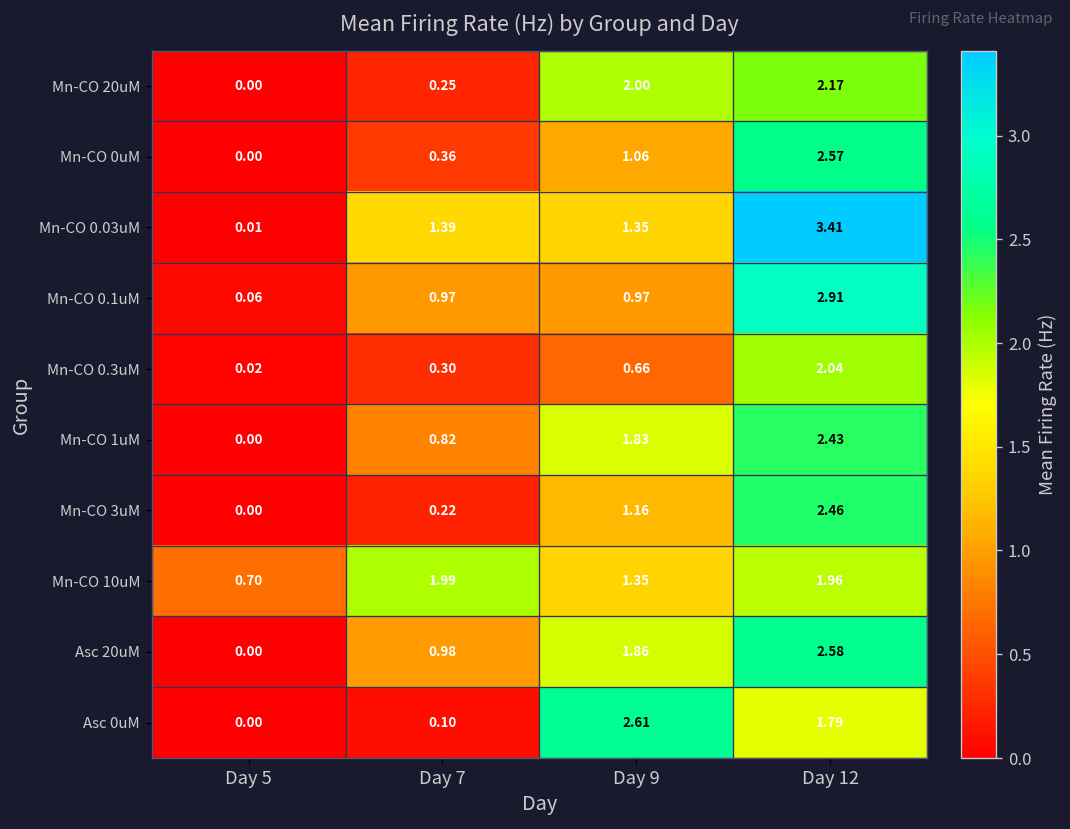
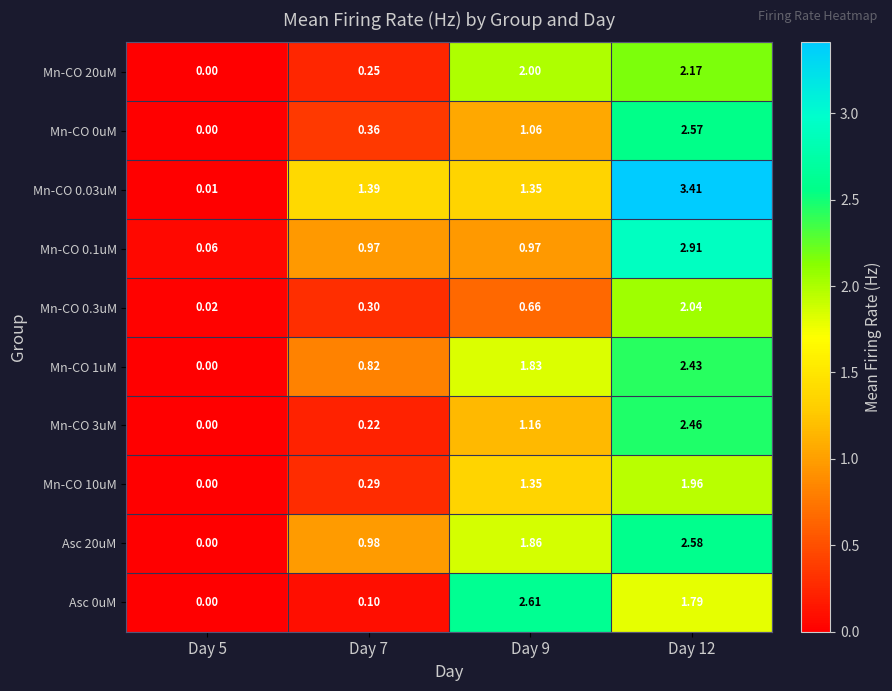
Mn-CO 10uM, Day 5: 0.70 -> 0.00
Mn-CO 10uM, Day 7: 1.99 -> 0.29
